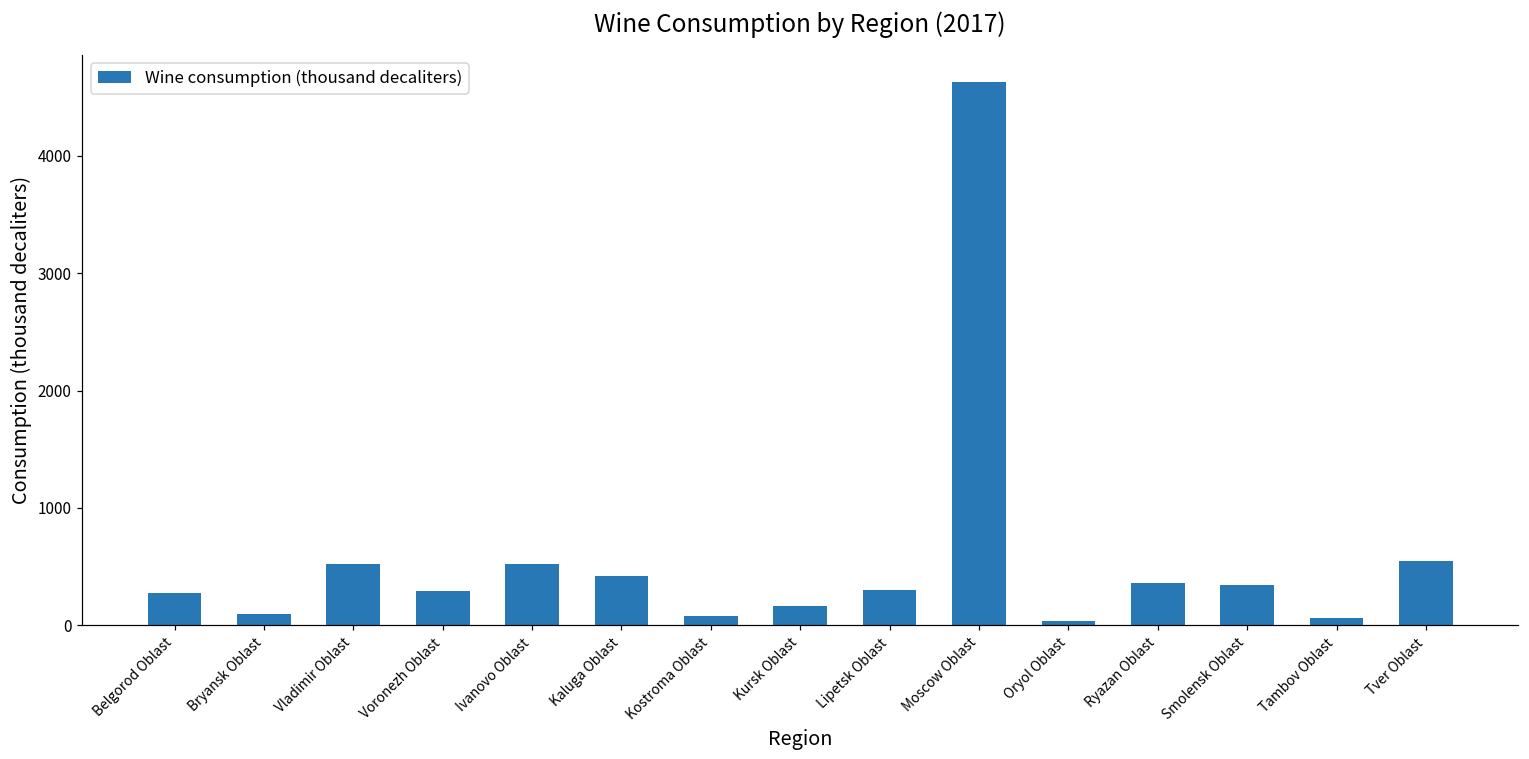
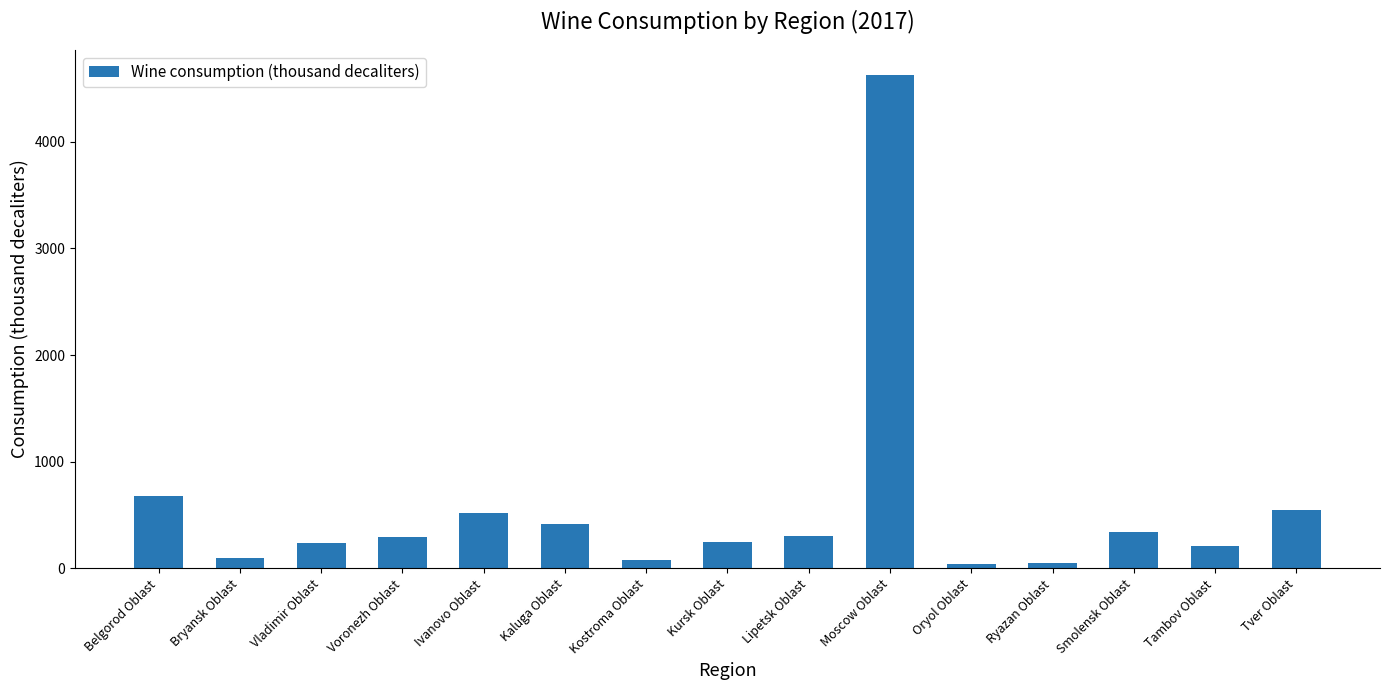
Belgorod Oblast: 280 -> 680
Vladimir Oblast: 520 -> 230
Kursk Oblast: 160 -> 240
Ryazan Oblast: 360 -> 50
Tambov Oblast: 60 -> 210
